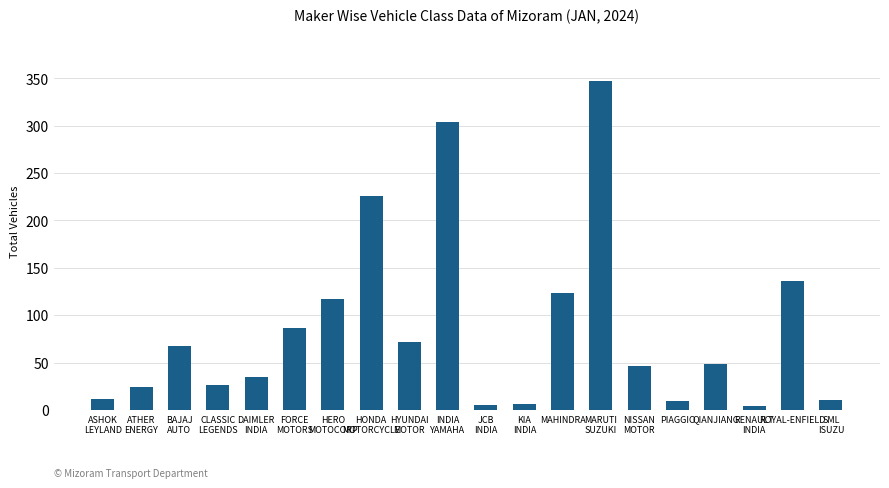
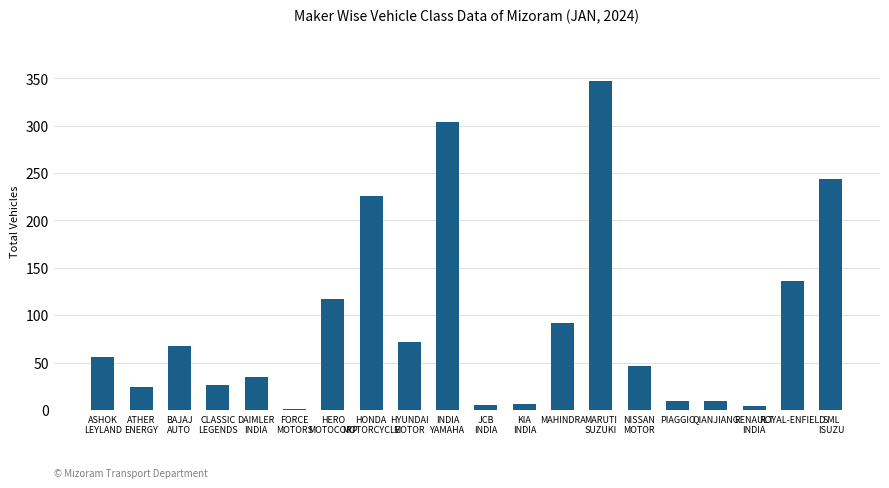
ASHOK LEYLAND: 10 -> 60
FORCE MOTORS: 90 -> 0
MAHINDRA: 120 -> 90
QIANJIANG: 50 -> 10
SML ISUZU: 10 -> 240
